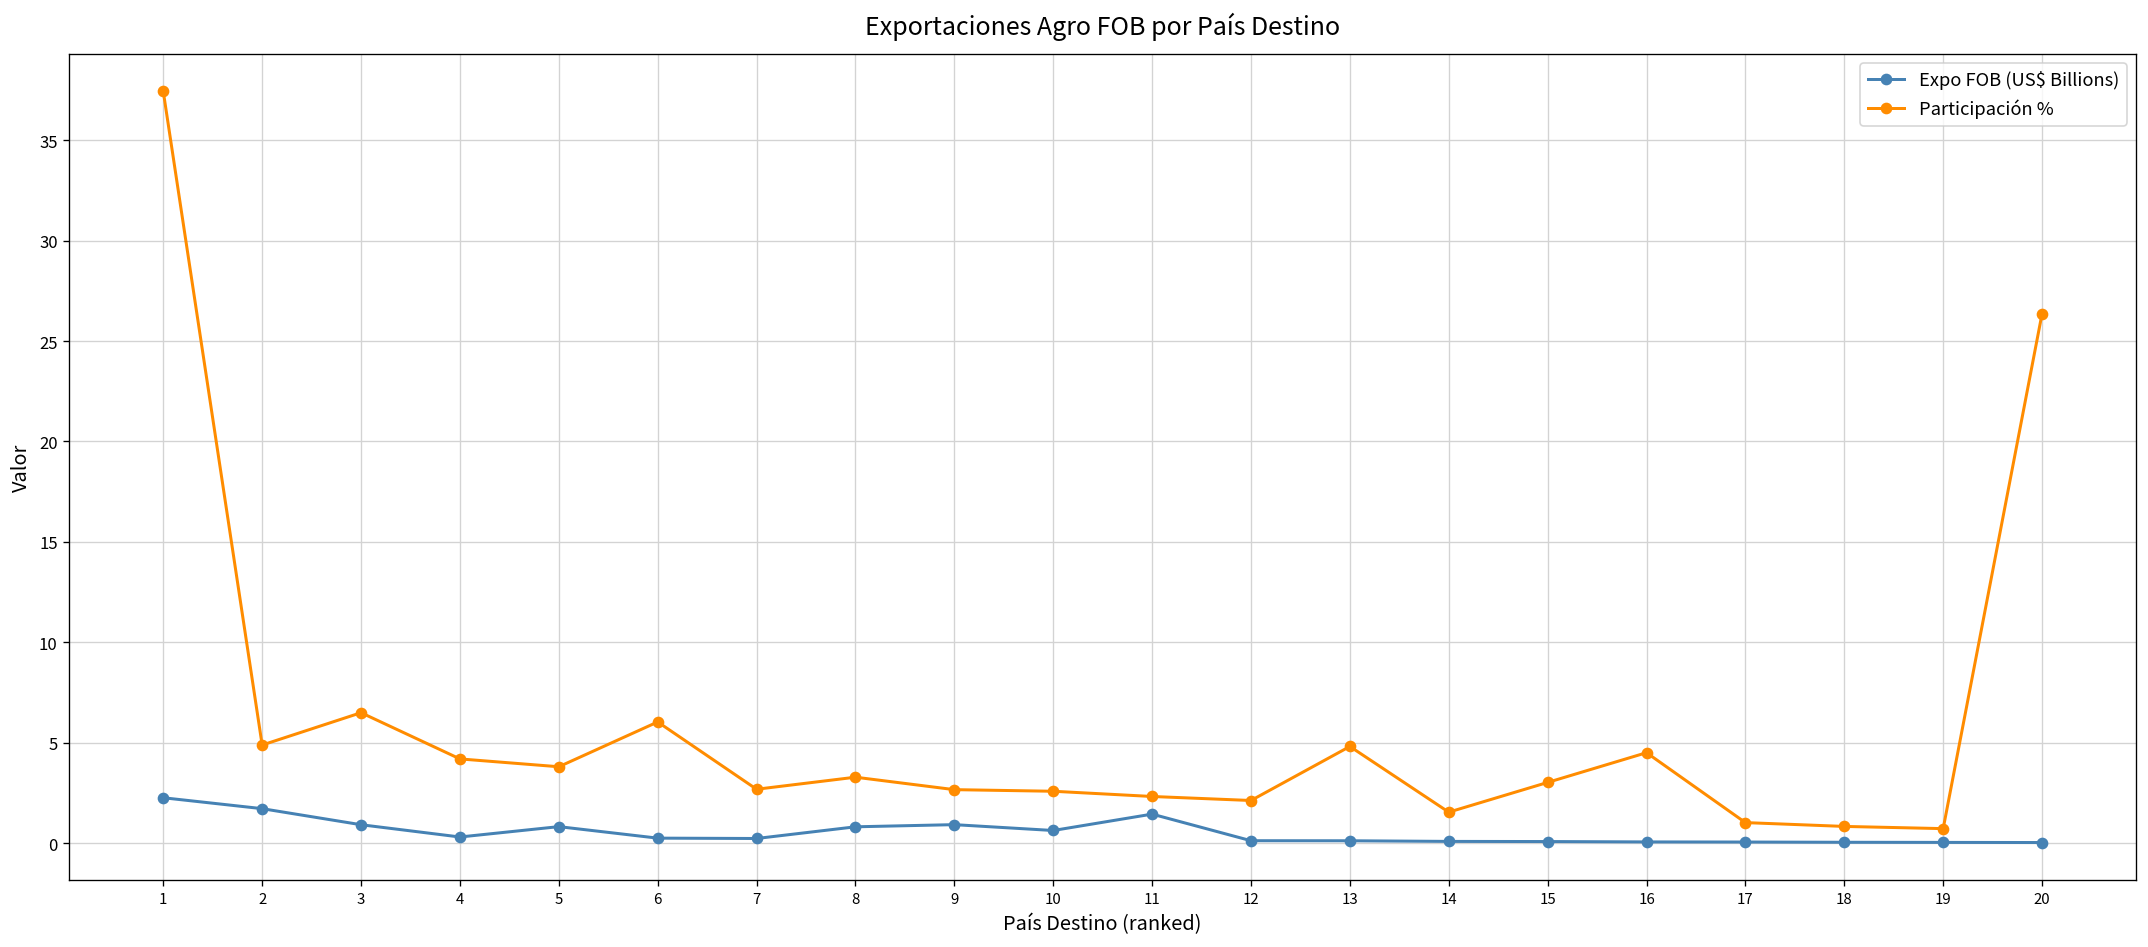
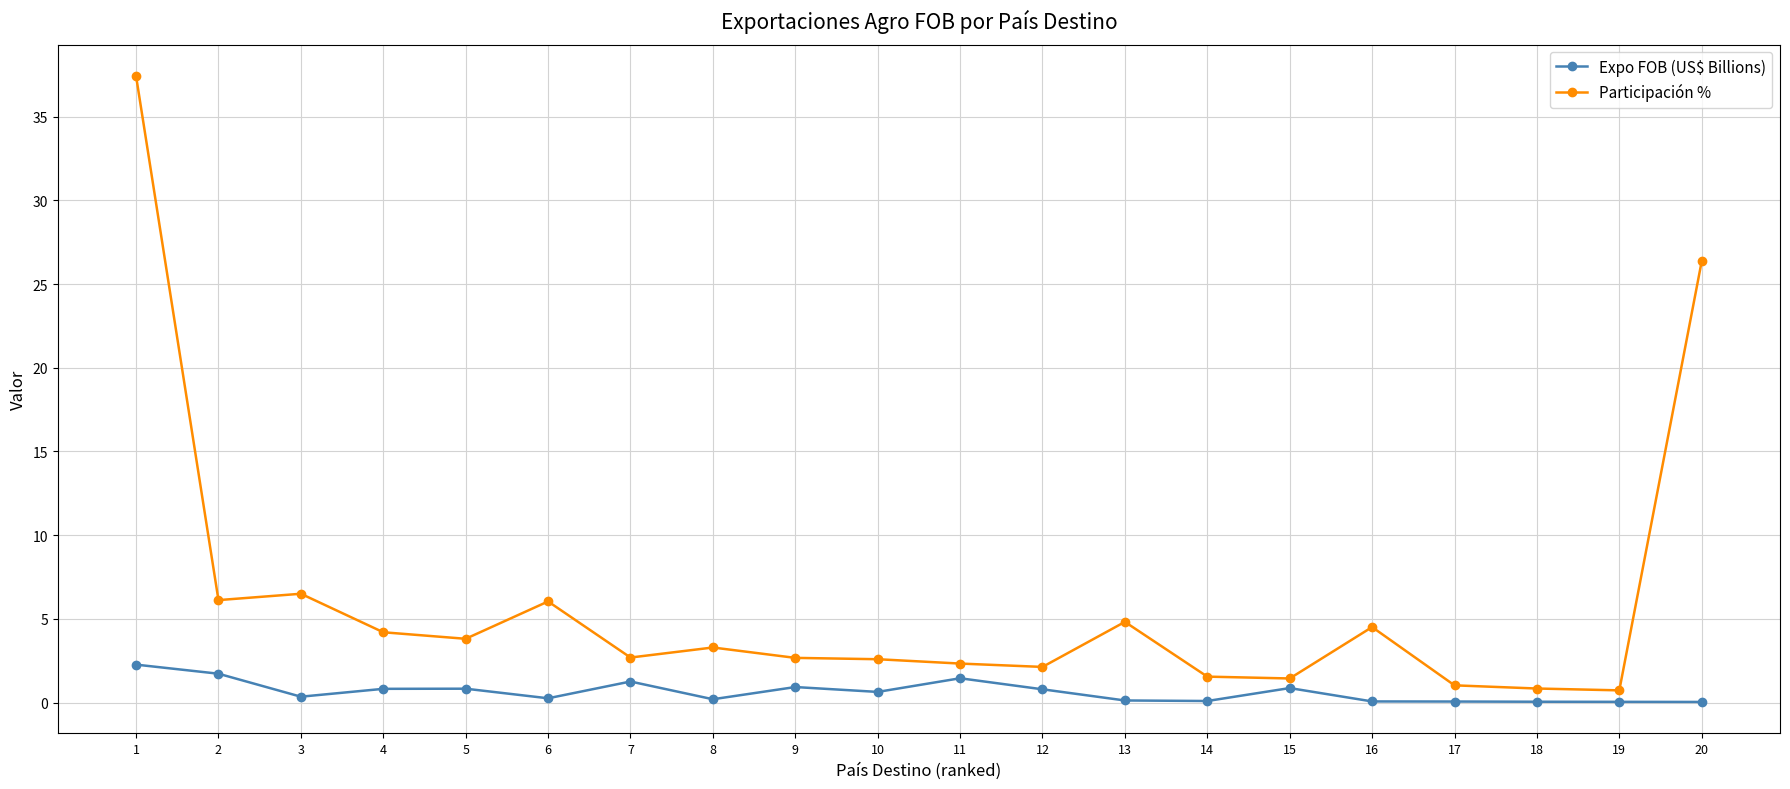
Participación %, 2: 4.9 -> 6.1
Expo FOB (US$ Billions), 3: 0.9 -> 0.4
Expo FOB (US$ Billions), 4: 0.3 -> 0.8
Expo FOB (US$ Billions), 7: 0.2 -> 1.3
Expo FOB (US$ Billions), 8: 0.8 -> 0.2
Expo FOB (US$ Billions), 12: 0.1 -> 0.8
Expo FOB (US$ Billions), 15: 0.1 -> 0.9
Participación %, 15: 3.0 -> 1.4
